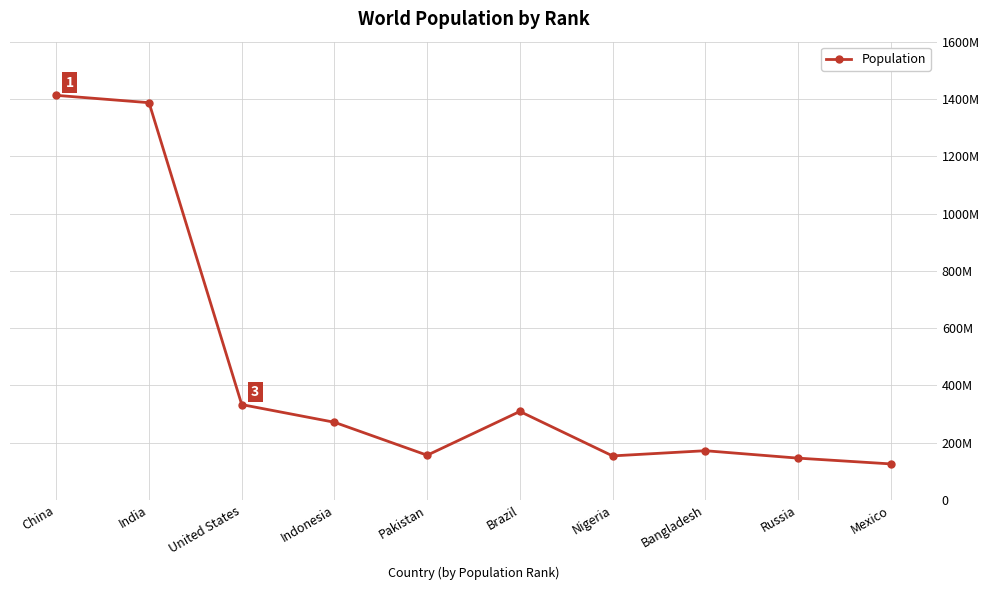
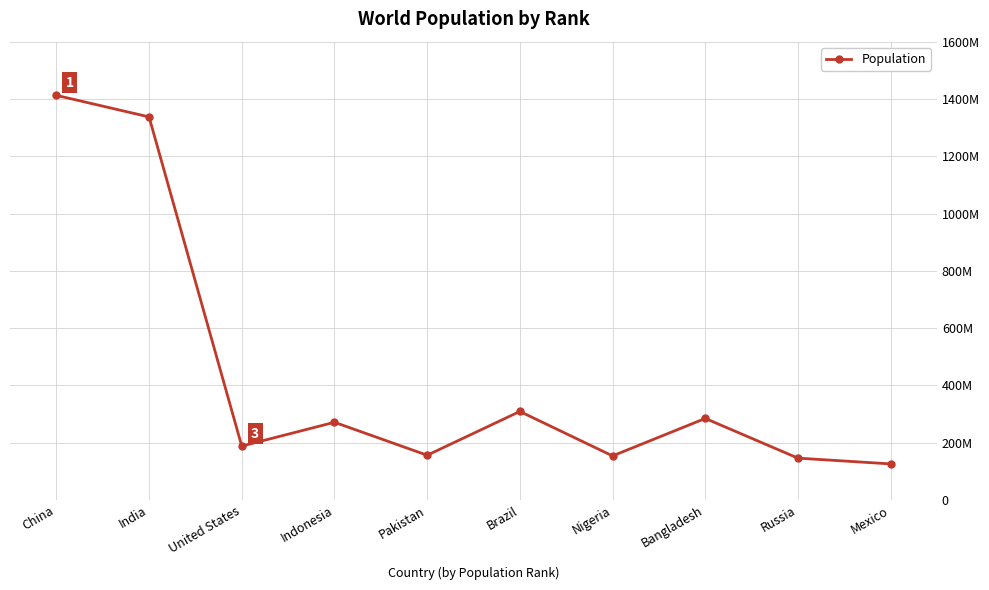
India: 1390000000 -> 1340000000
United States: 330000000 -> 190000000
Bangladesh: 170000000 -> 280000000
